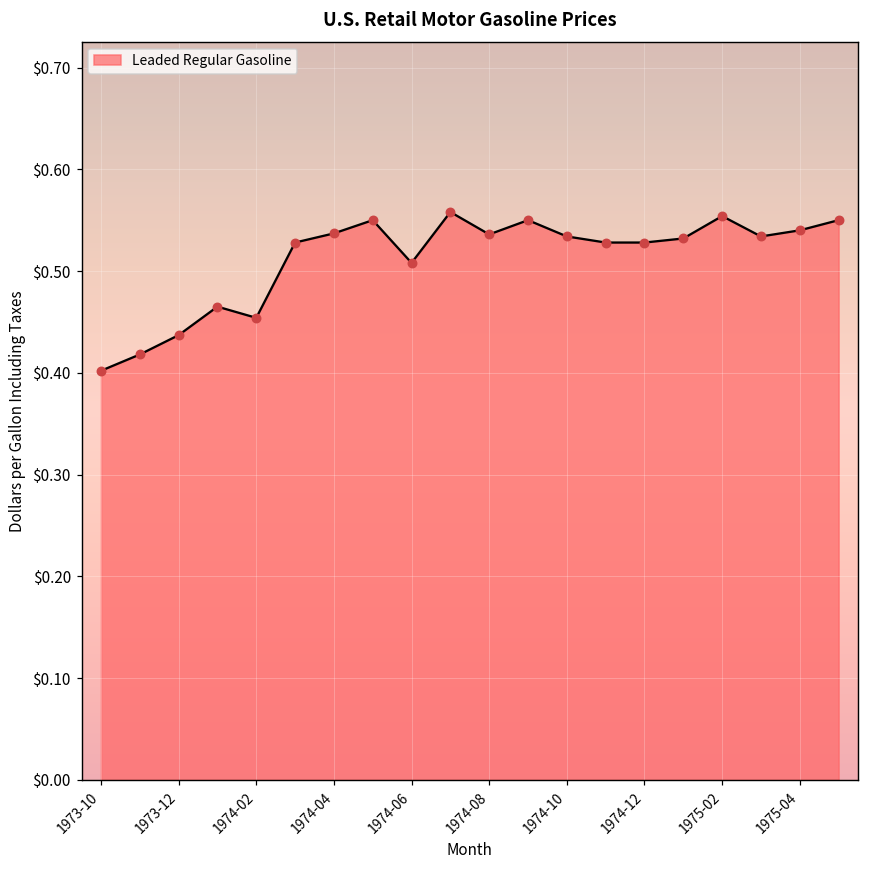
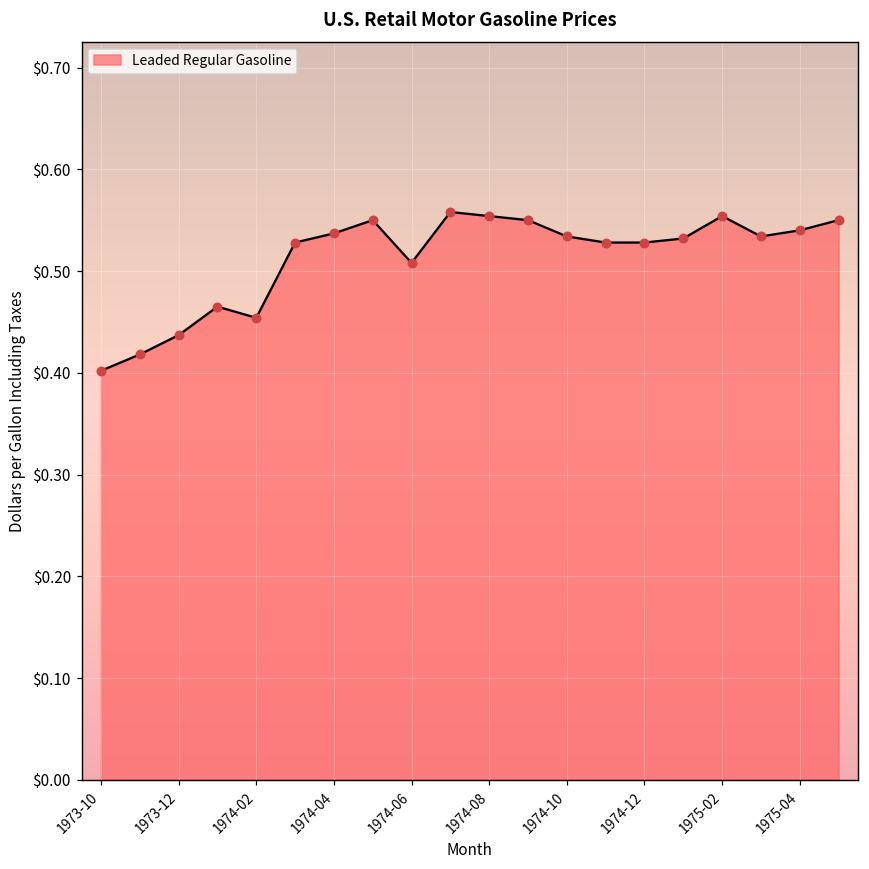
1974-08: $0.54 -> $0.55
